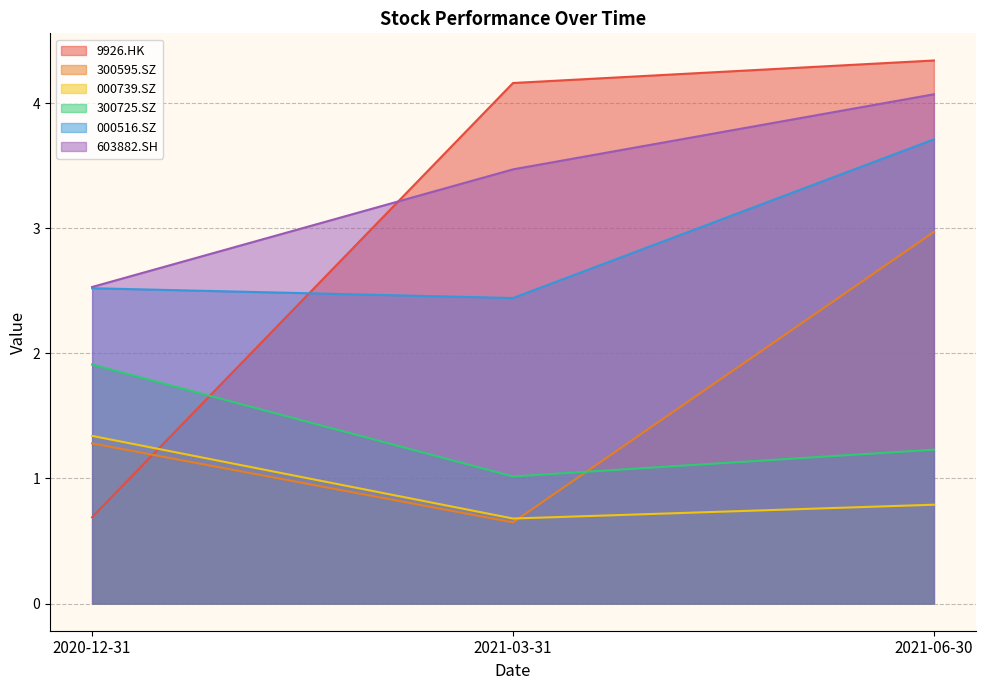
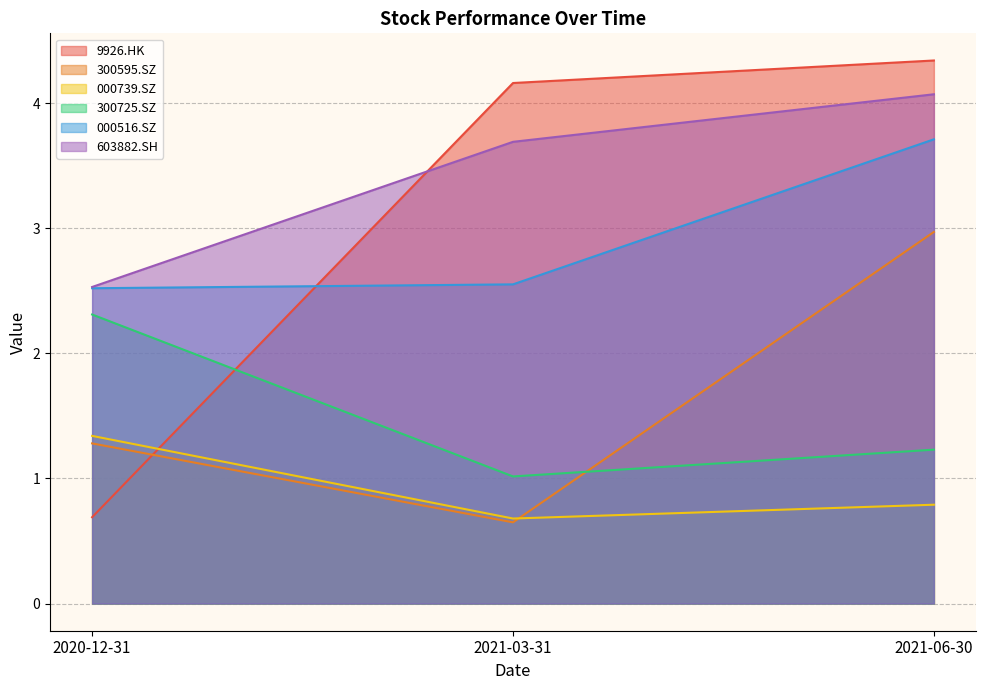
300725.SZ, 2020-12-31: 1.91 -> 2.31
000516.SZ, 2021-03-31: 2.44 -> 2.55
603882.SH, 2021-03-31: 3.47 -> 3.69
